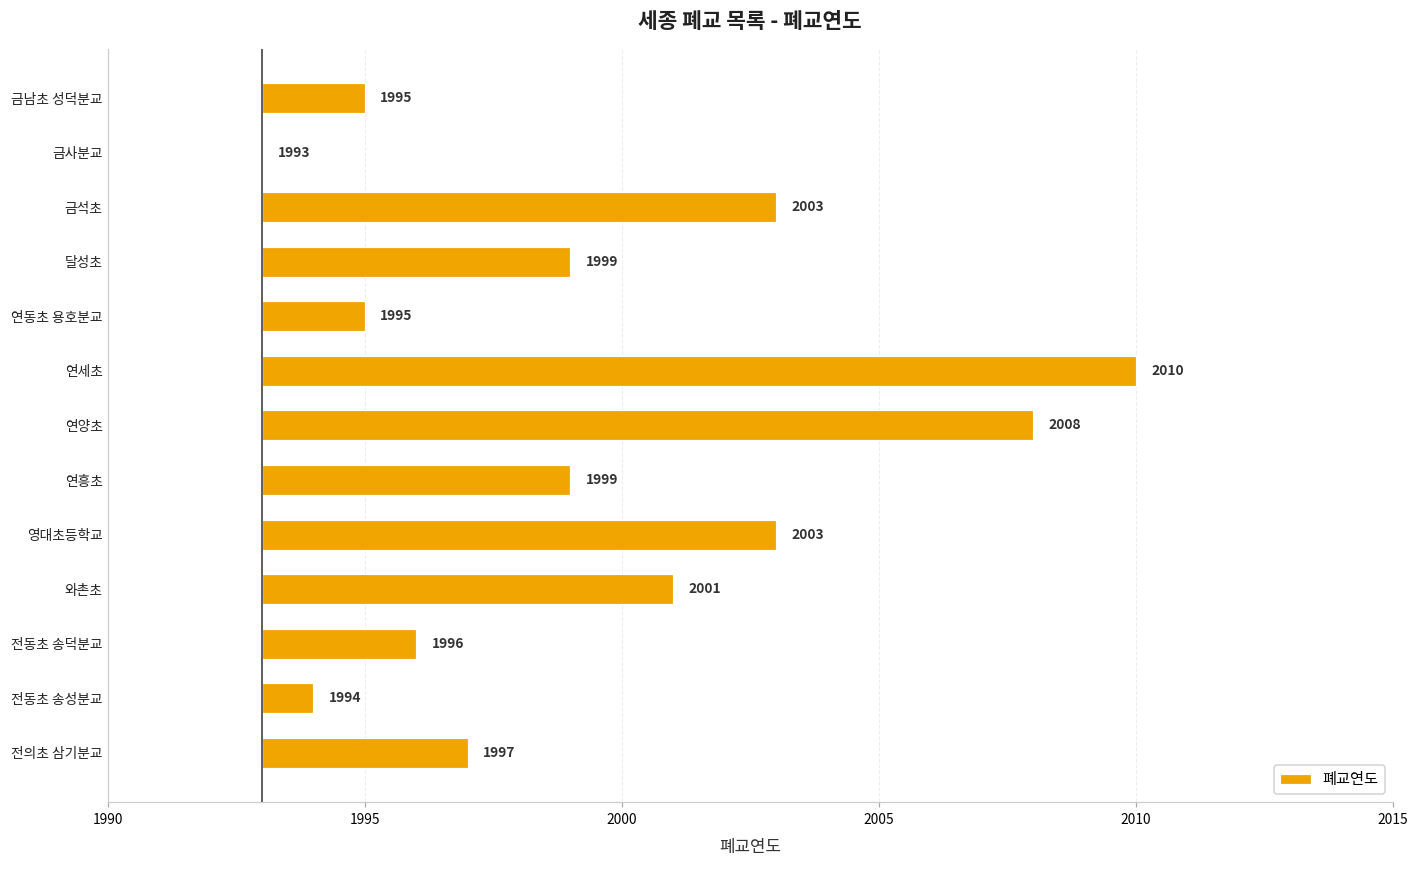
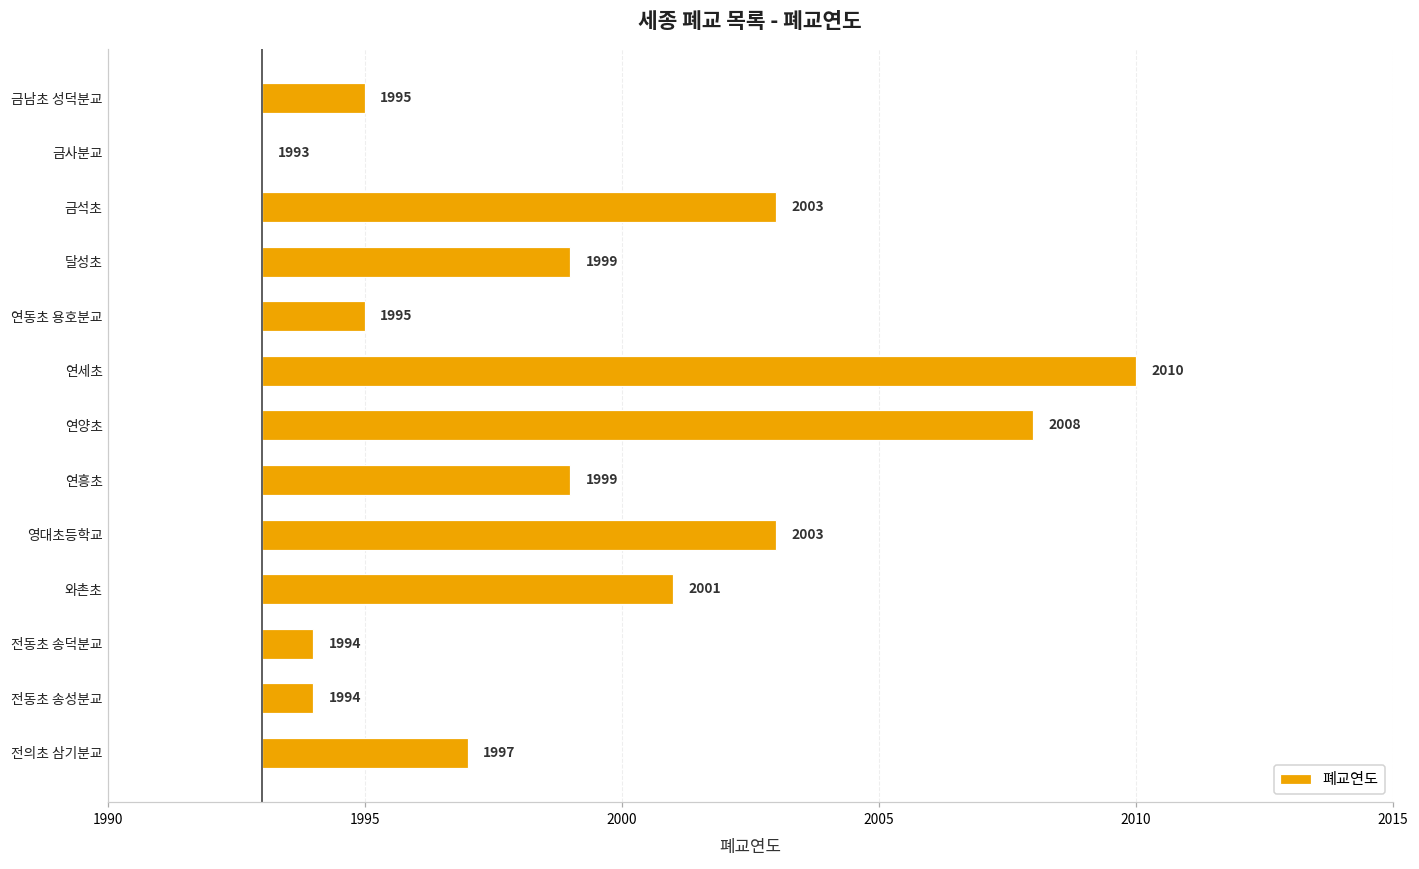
전동초 송덕분교: 1996 -> 1994
